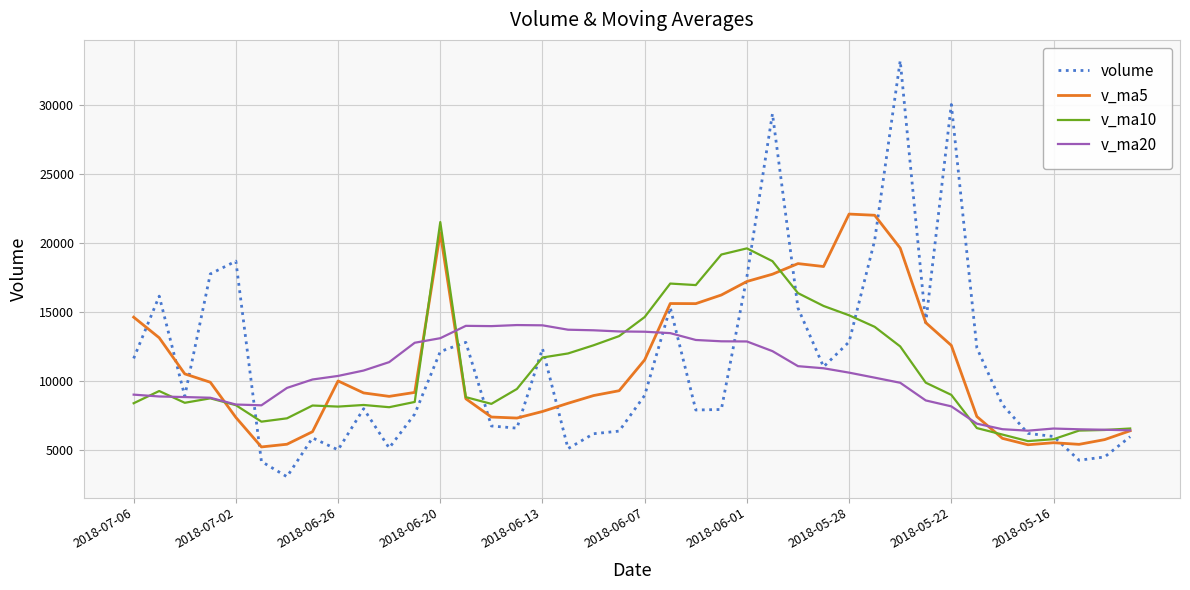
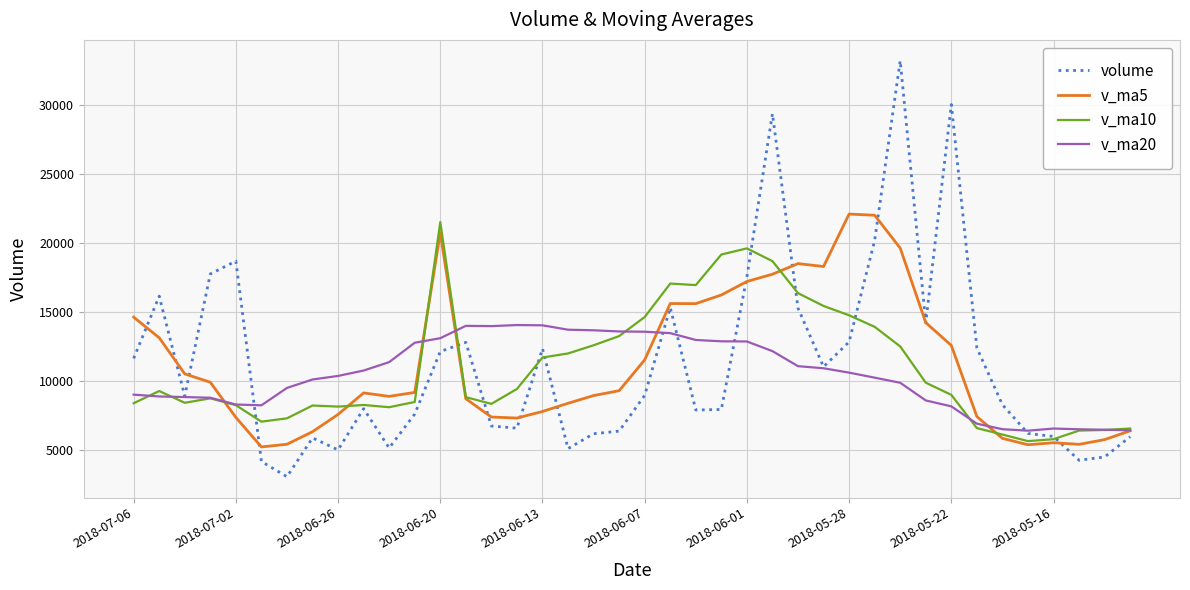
v_ma5, 2018-06-26: 10000 -> 7600
